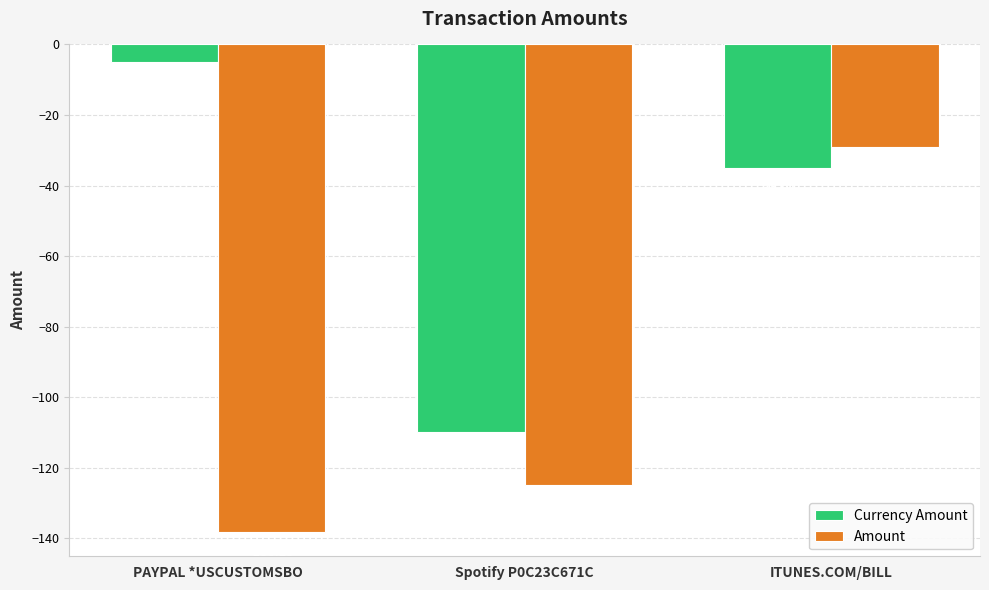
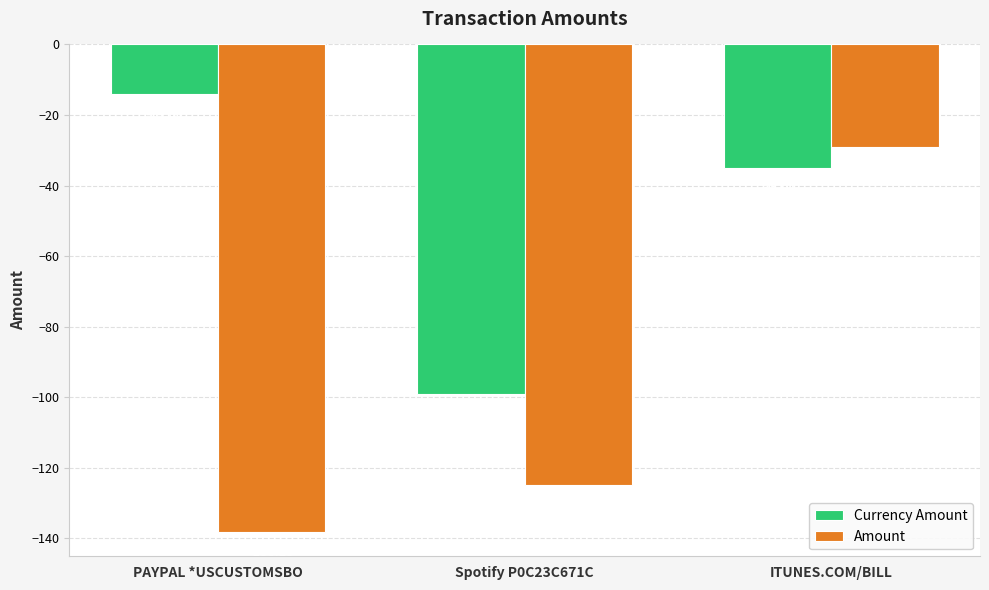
Currency Amount, PAYPAL *USCUSTOMSBO: -5 -> -14
Currency Amount, Spotify P0C23C671C: -110 -> -99
